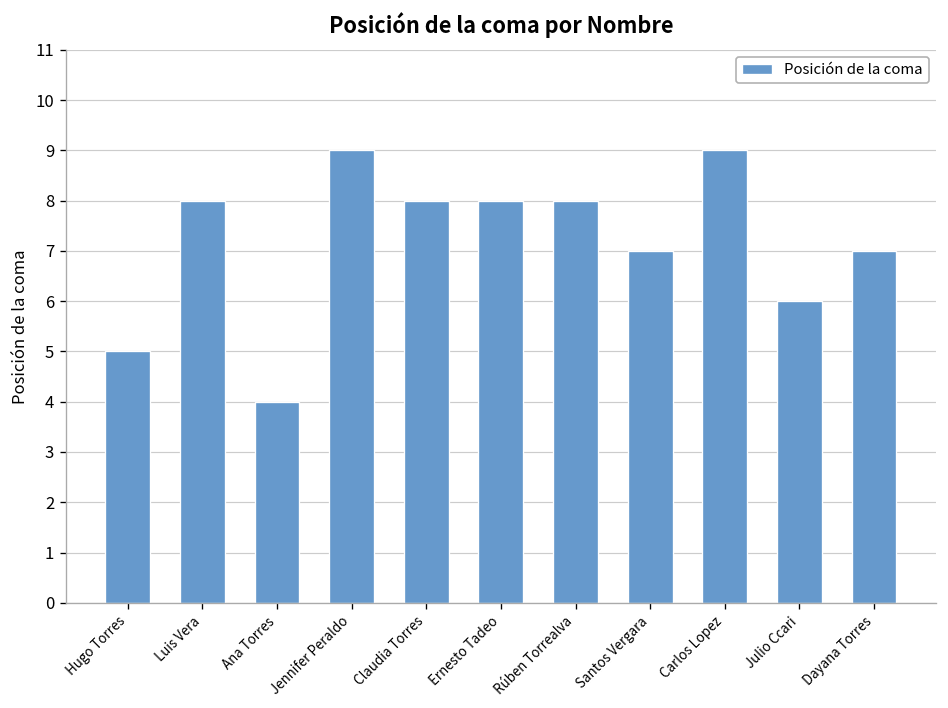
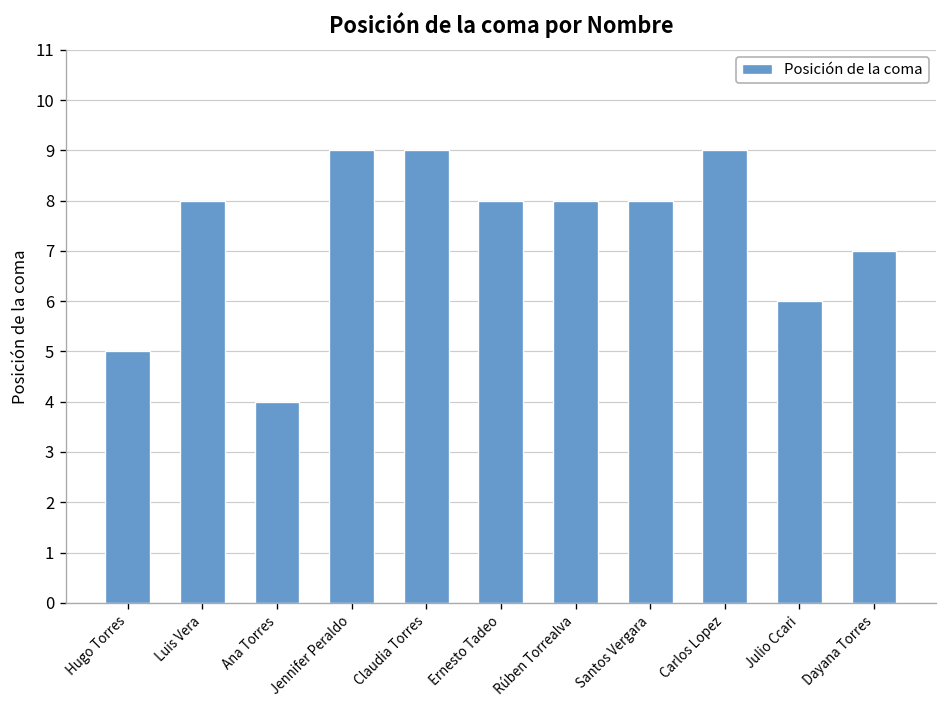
Claudia Torres: 8 -> 9
Santos Vergara: 7 -> 8
